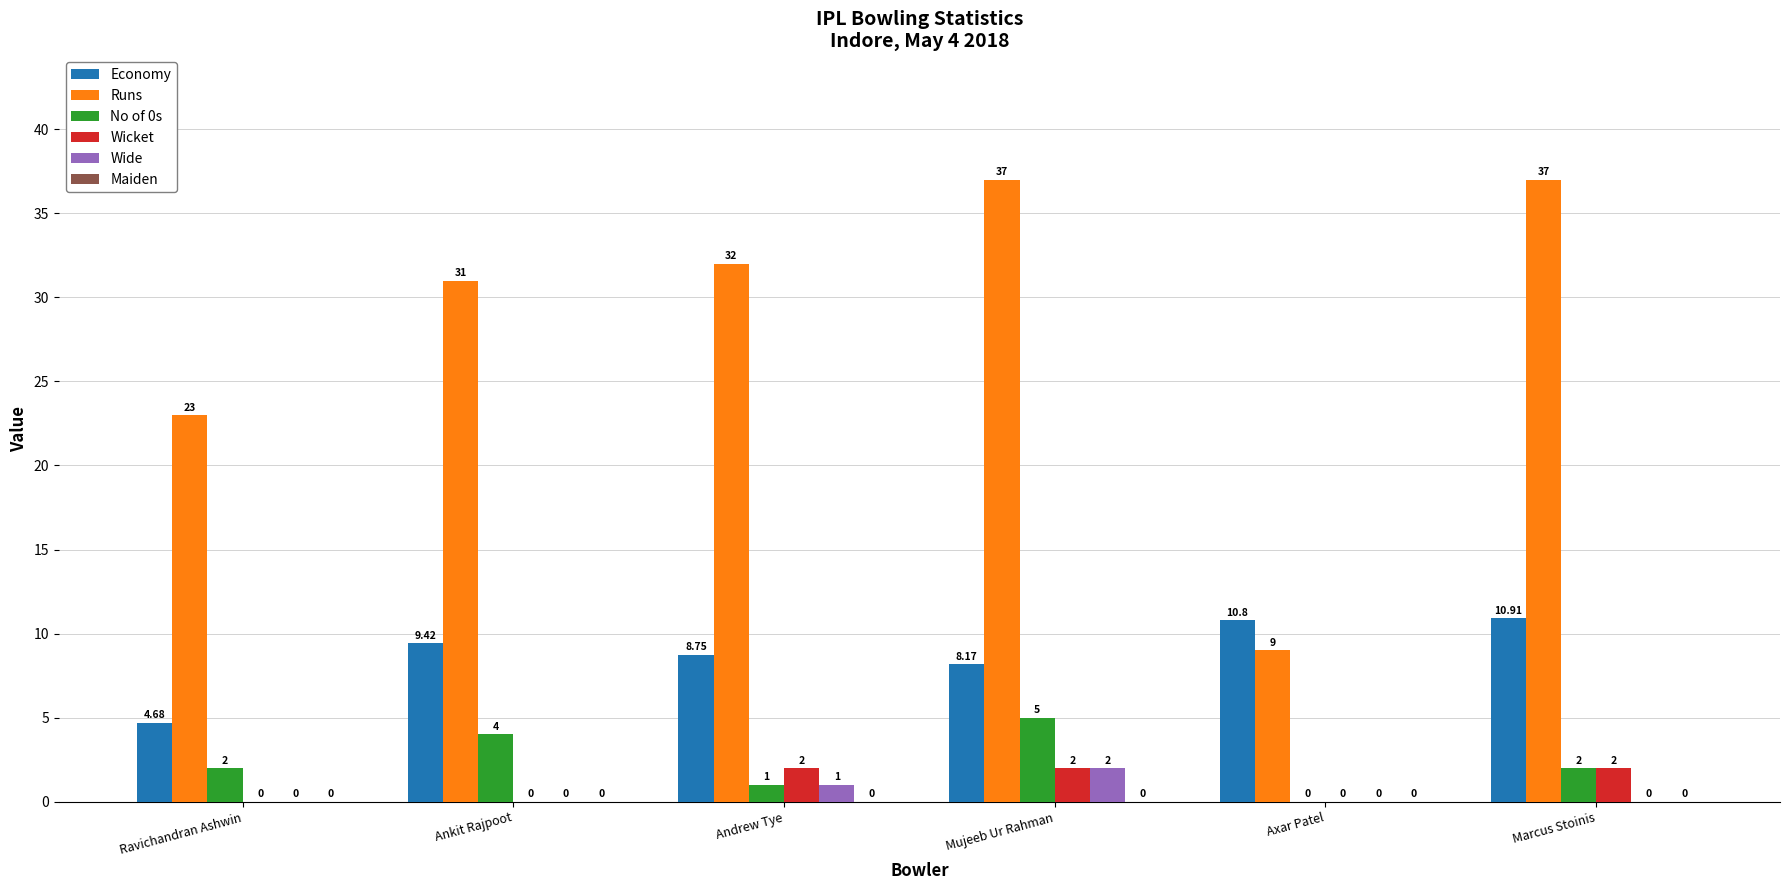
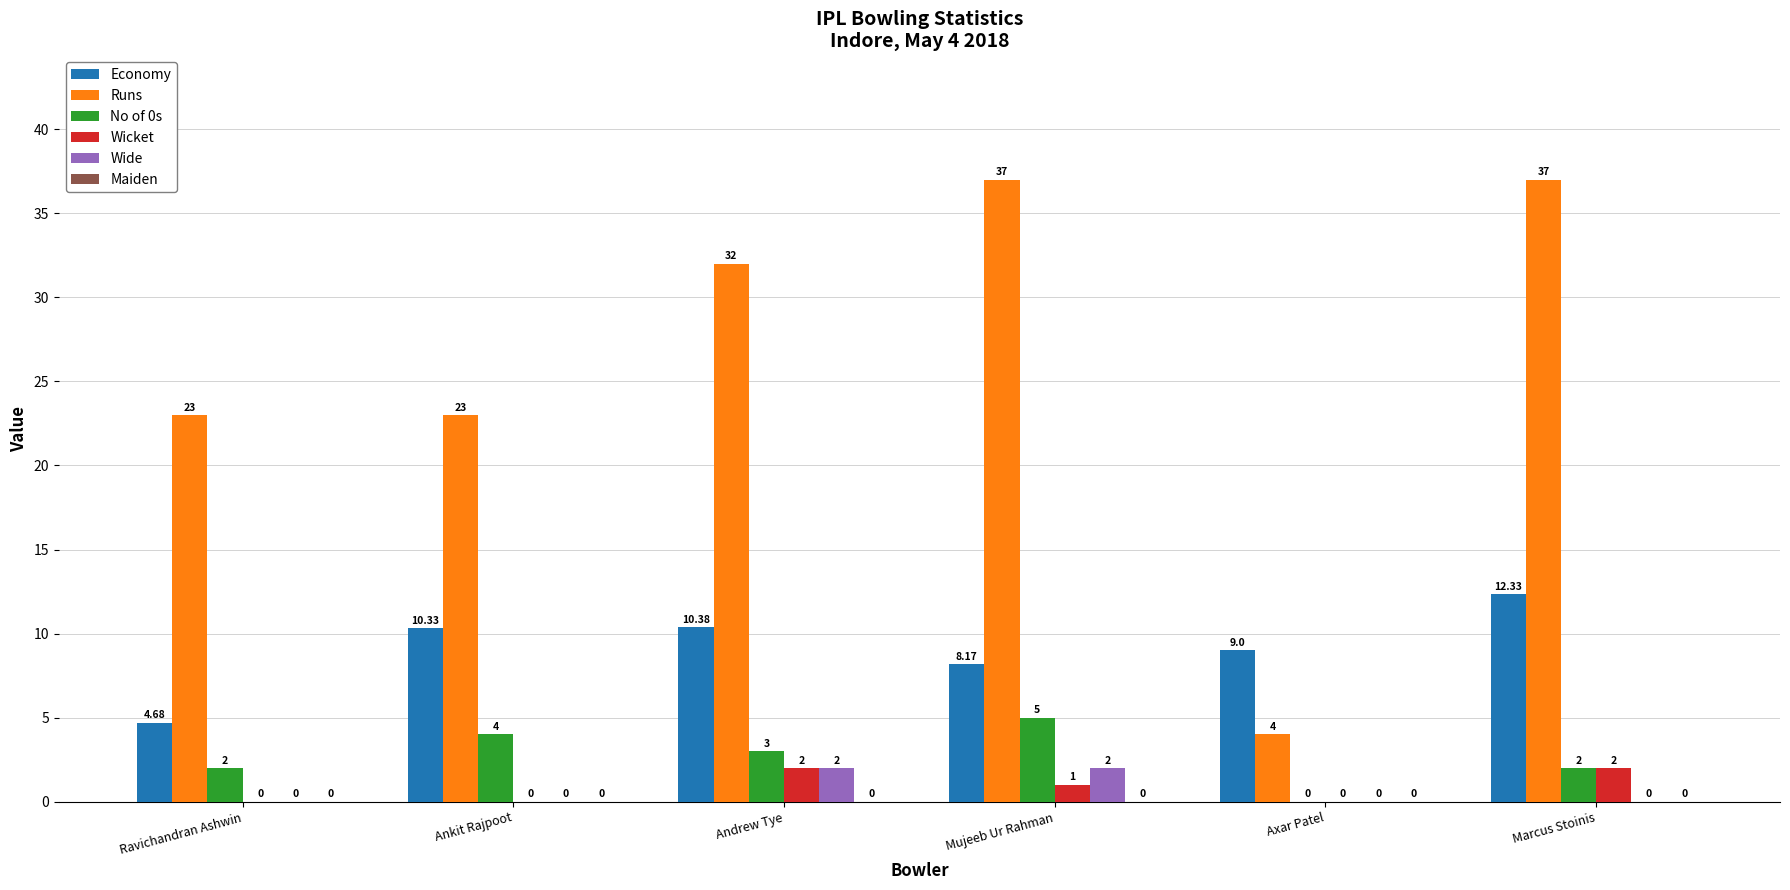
Economy, Ankit Rajpoot: 9.42 -> 10.33
Runs, Ankit Rajpoot: 31 -> 23
Economy, Andrew Tye: 8.75 -> 10.38
No of 0s, Andrew Tye: 1 -> 3
Wide, Andrew Tye: 1 -> 2
Wicket, Mujeeb Ur Rahman: 2 -> 1
Economy, Axar Patel: 10.8 -> 9.0
Runs, Axar Patel: 9 -> 4
Economy, Marcus Stoinis: 10.91 -> 12.33
